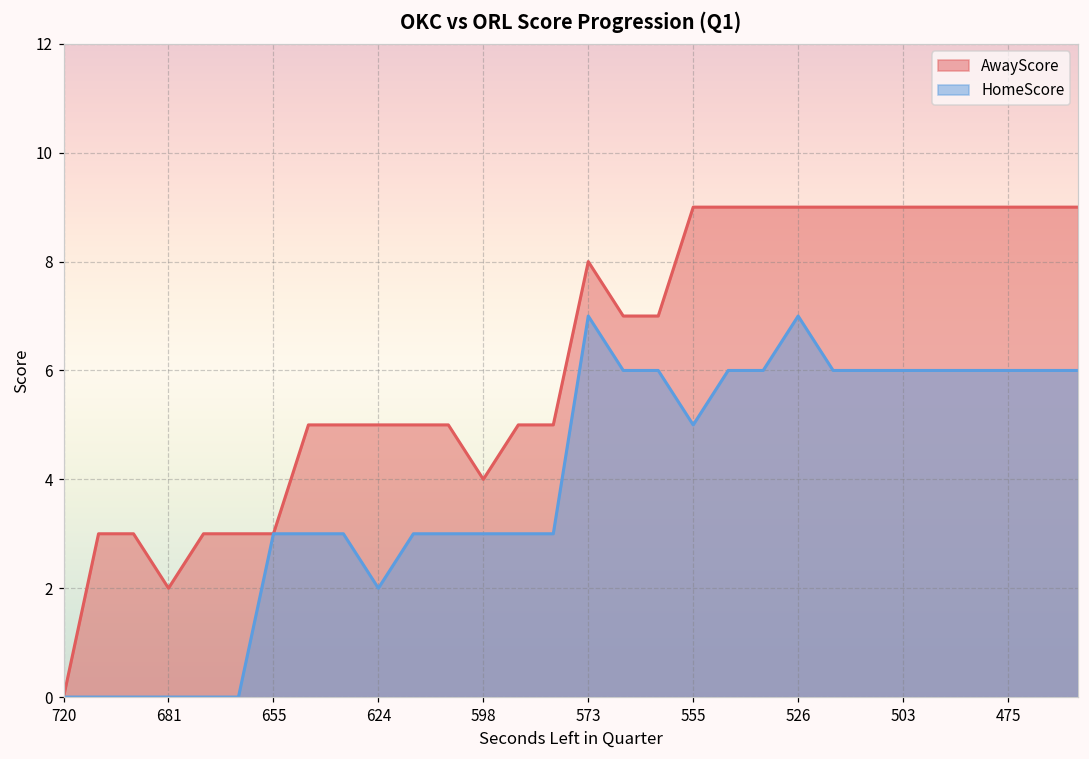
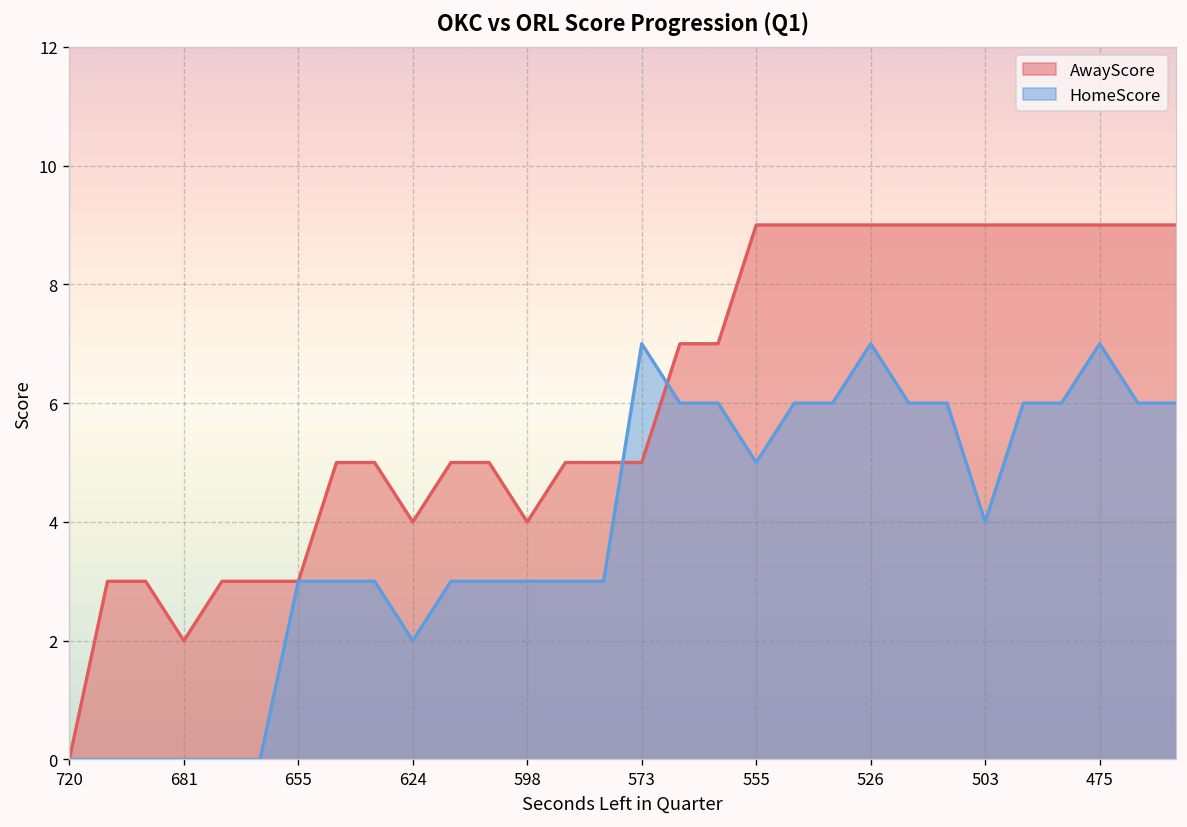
AwayScore, 624: 5 -> 4
AwayScore, 573: 8 -> 5
HomeScore, 503: 6 -> 4
HomeScore, 475: 6 -> 7
